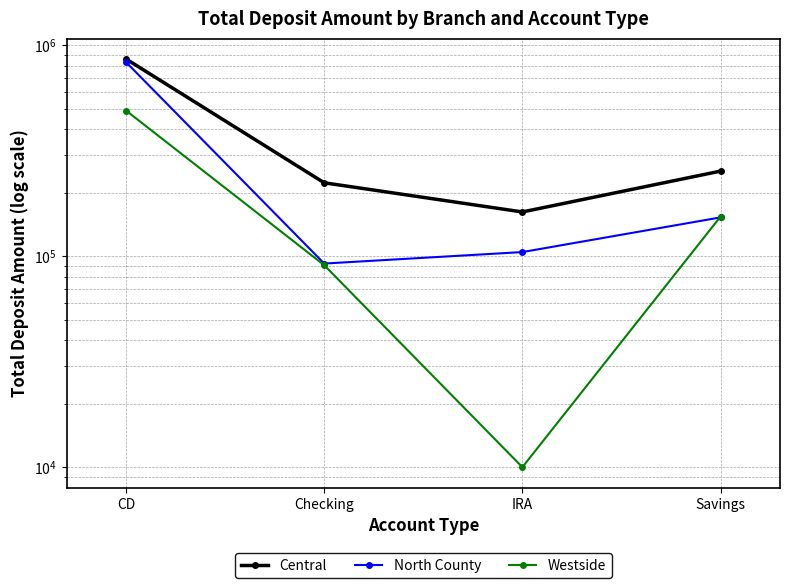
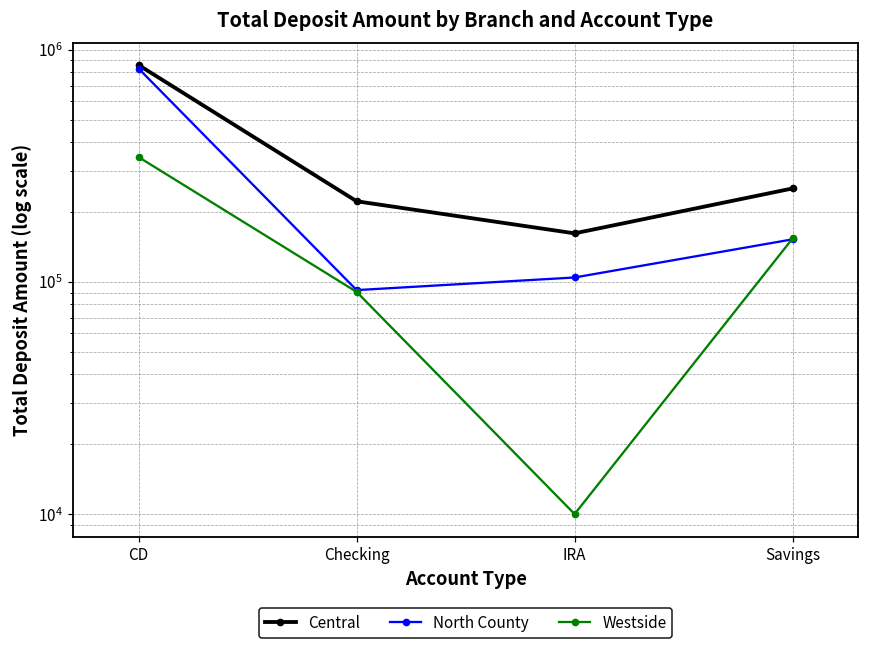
Westside, CD: 490000 -> 340000
